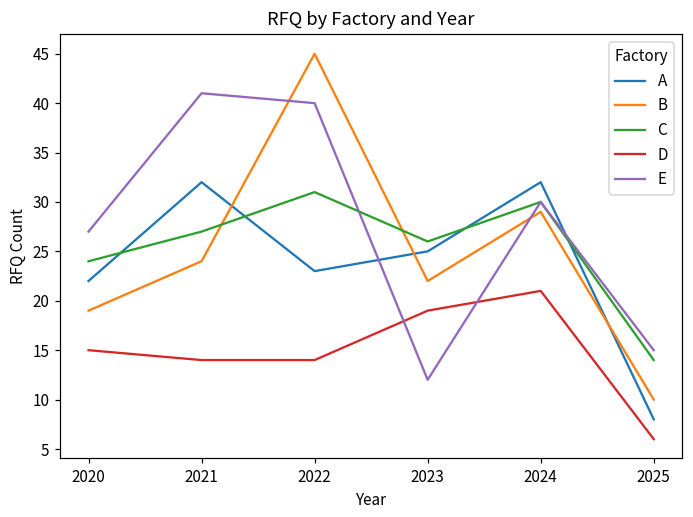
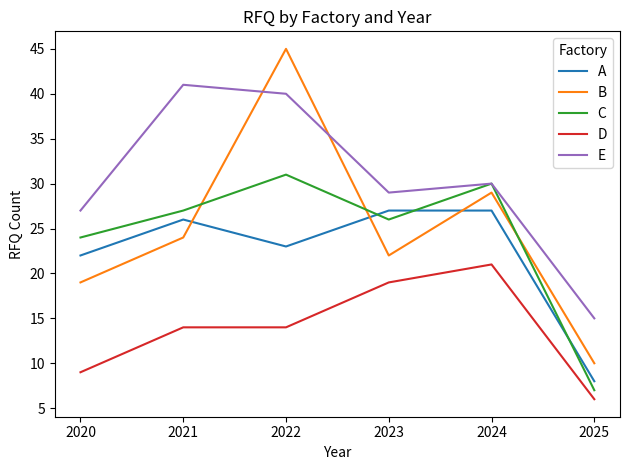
D, 2020: 15 -> 9
A, 2021: 32 -> 26
A, 2023: 25 -> 27
E, 2023: 12 -> 29
A, 2024: 32 -> 27
C, 2025: 14 -> 7
